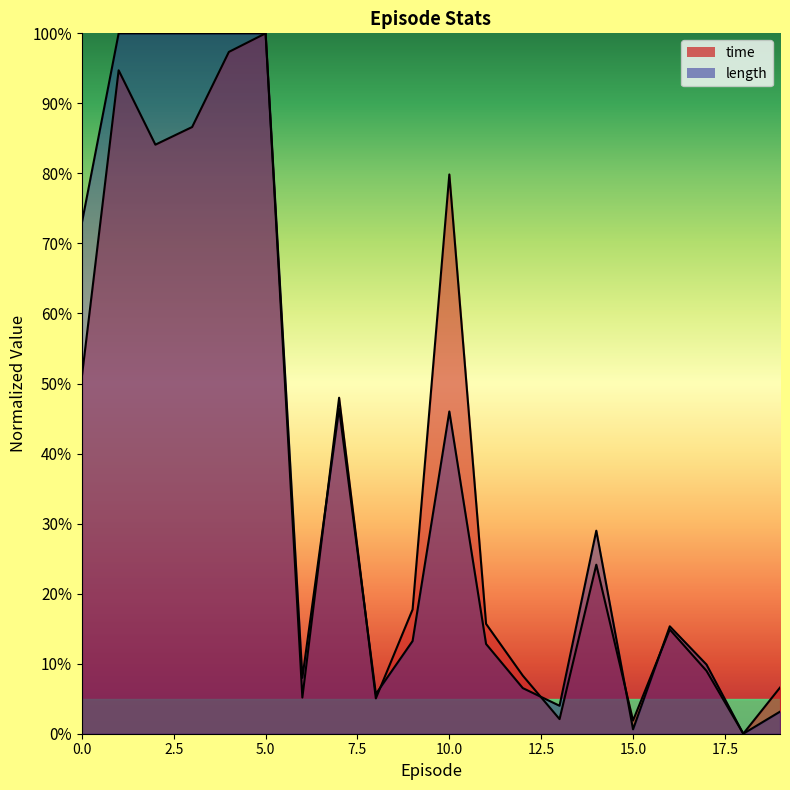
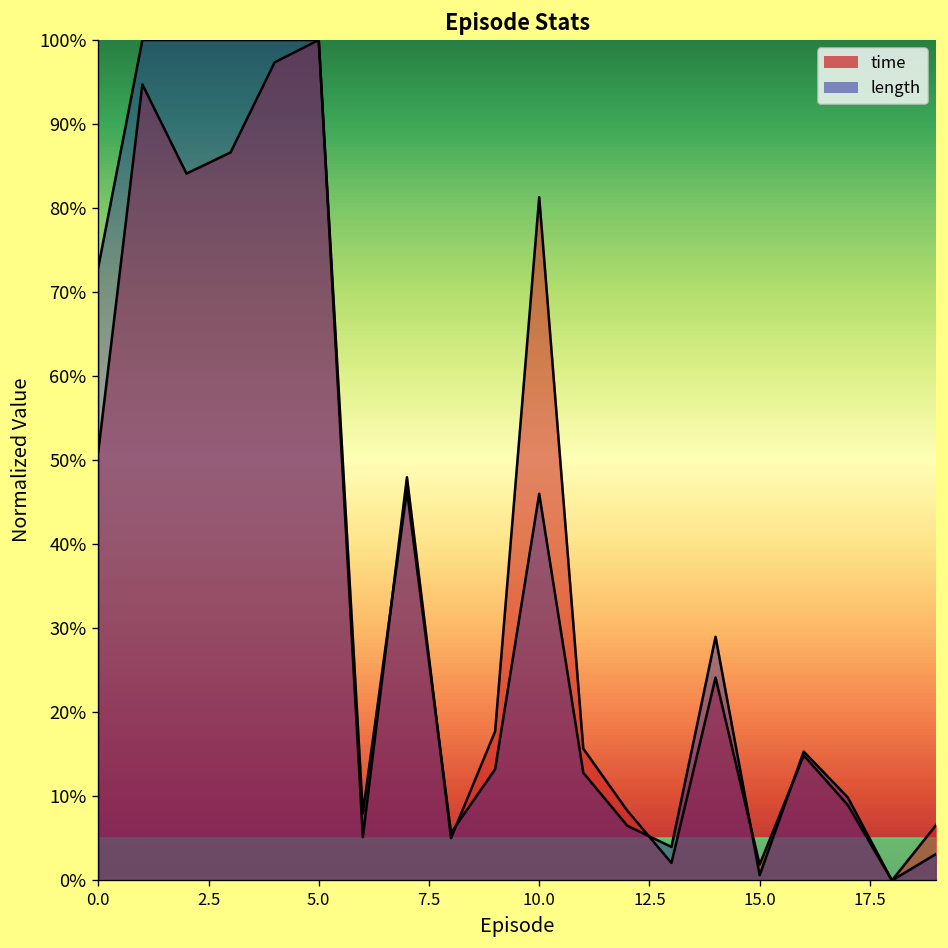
time, 10.0: 80% -> 81%
